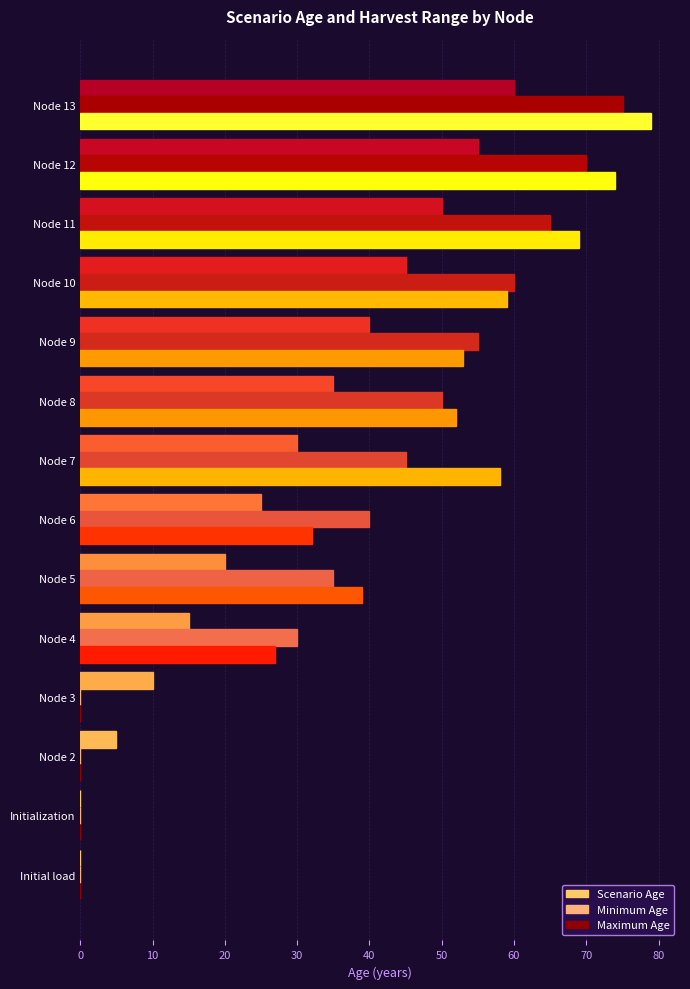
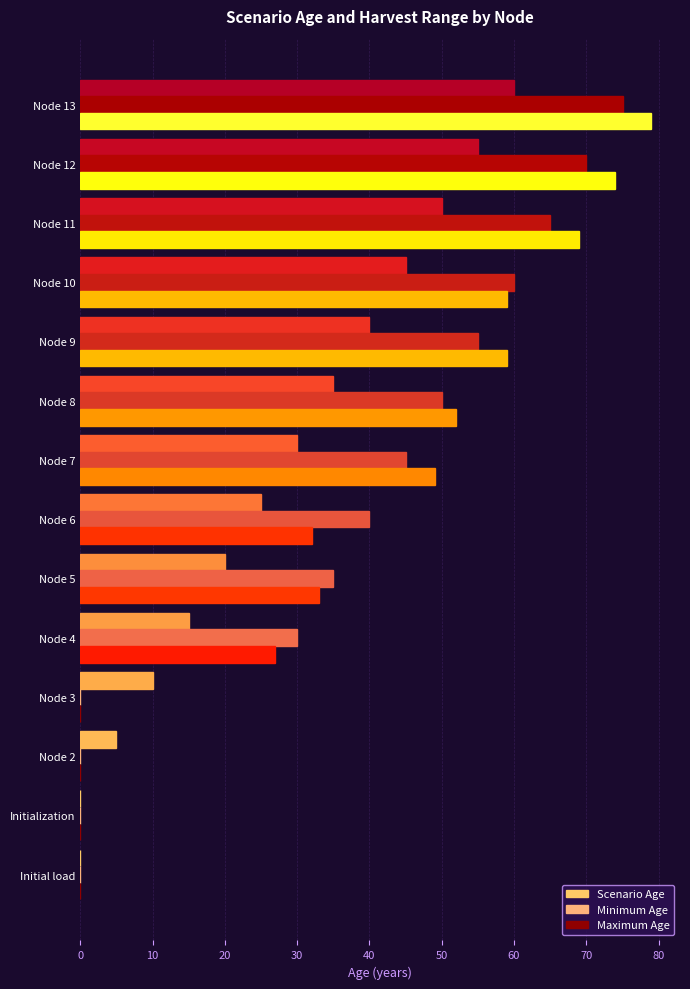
Maximum Age, Node 9: 53 -> 59
Maximum Age, Node 7: 58 -> 49
Maximum Age, Node 5: 39 -> 33
